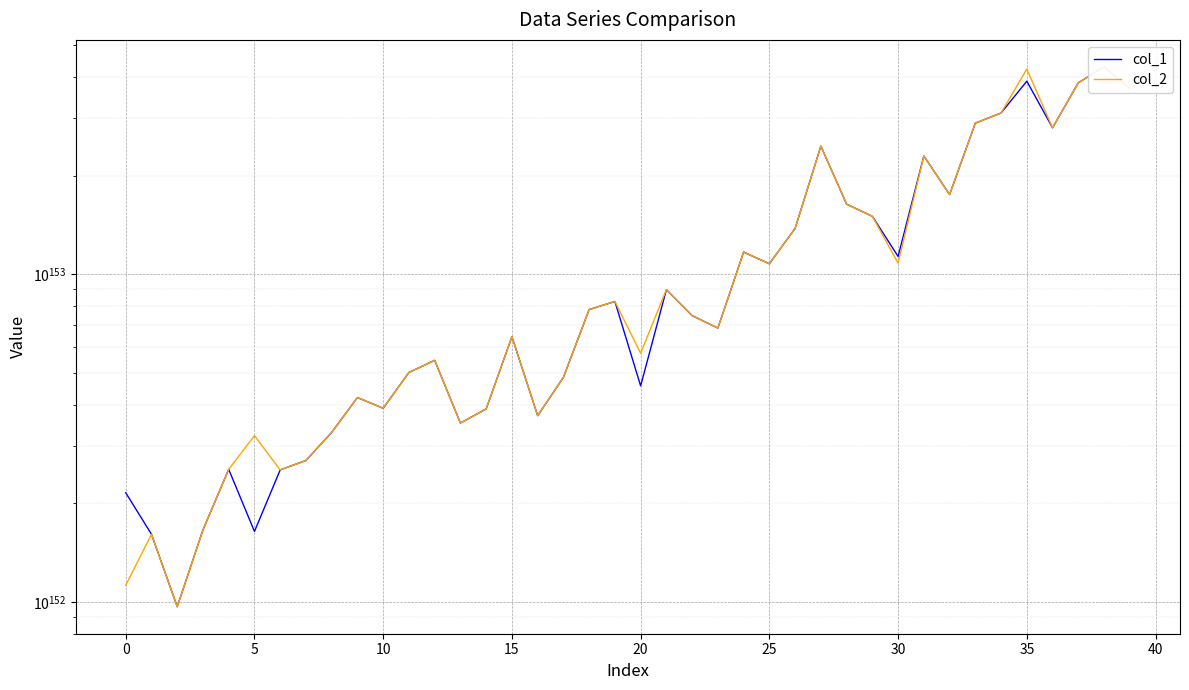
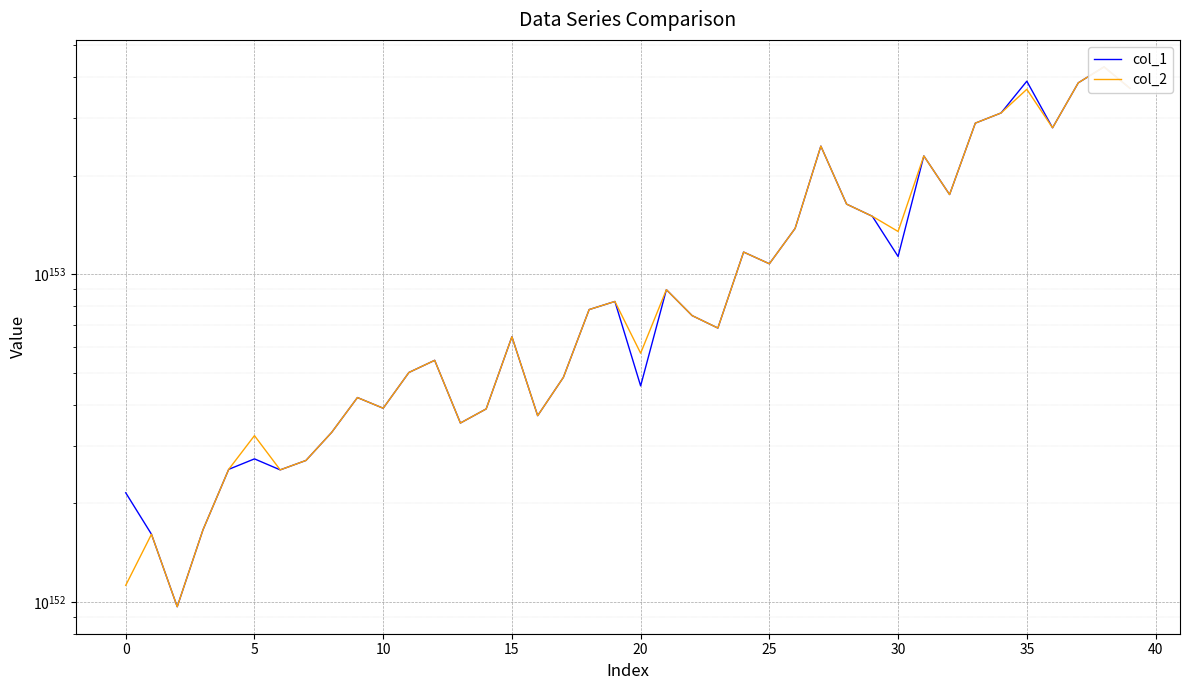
col_1, 5: 160000000000000000000000000000000000000000000000000000000000000000000000000000000000000000000000000000000000000000000000000000000000000000000000000000000 -> 270000000000000000000000000000000000000000000000000000000000000000000000000000000000000000000000000000000000000000000000000000000000000000000000000000000
col_2, 30: 1080000000000000000000000000000000000000000000000000000000000000000000000000000000000000000000000000000000000000000000000000000000000000000000000000000000 -> 1350000000000000000000000000000000000000000000000000000000000000000000000000000000000000000000000000000000000000000000000000000000000000000000000000000000
col_2, 35: 4200000000000000000000000000000000000000000000000000000000000000000000000000000000000000000000000000000000000000000000000000000000000000000000000000000000 -> 3700000000000000000000000000000000000000000000000000000000000000000000000000000000000000000000000000000000000000000000000000000000000000000000000000000000
